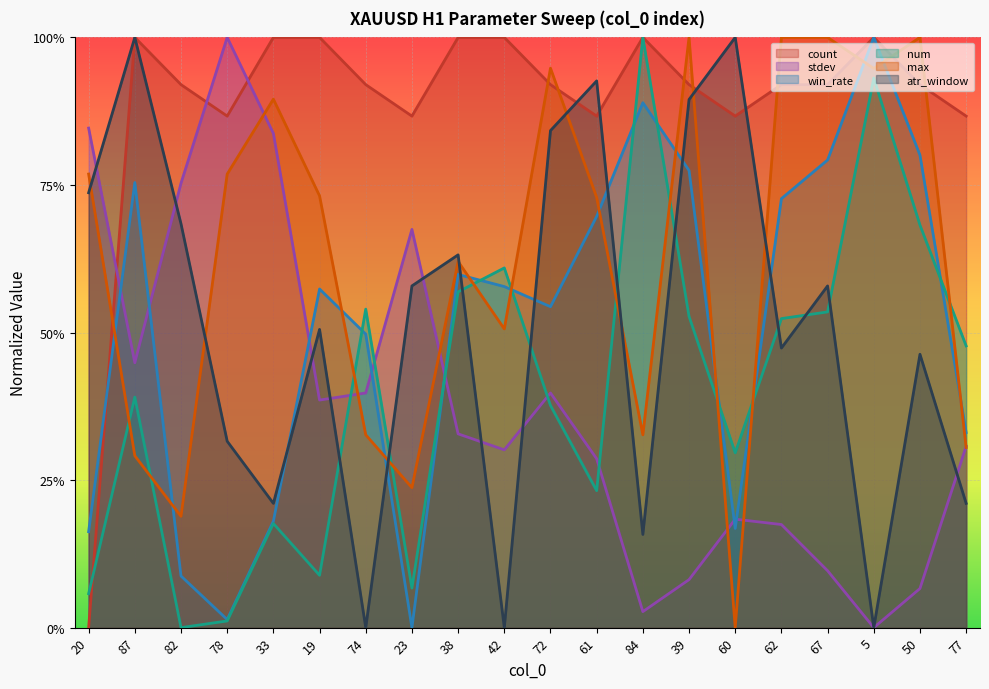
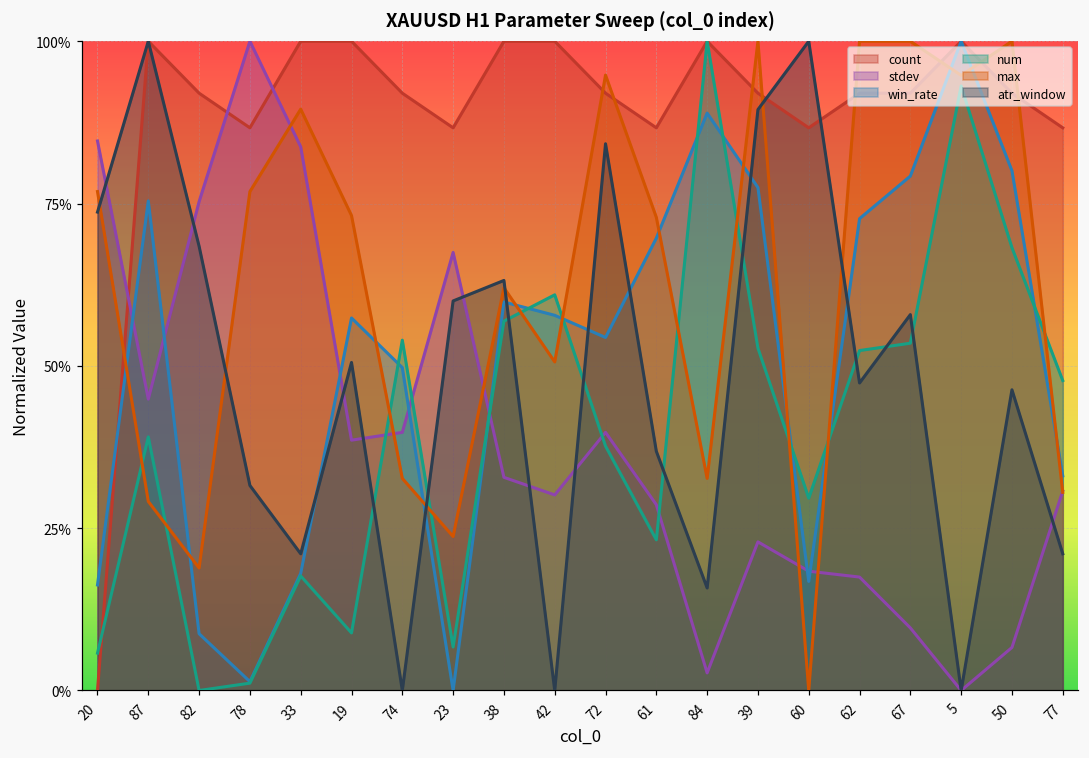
atr_window, 23: 58% -> 60%
atr_window, 61: 93% -> 37%
stdev, 39: 8% -> 23%
